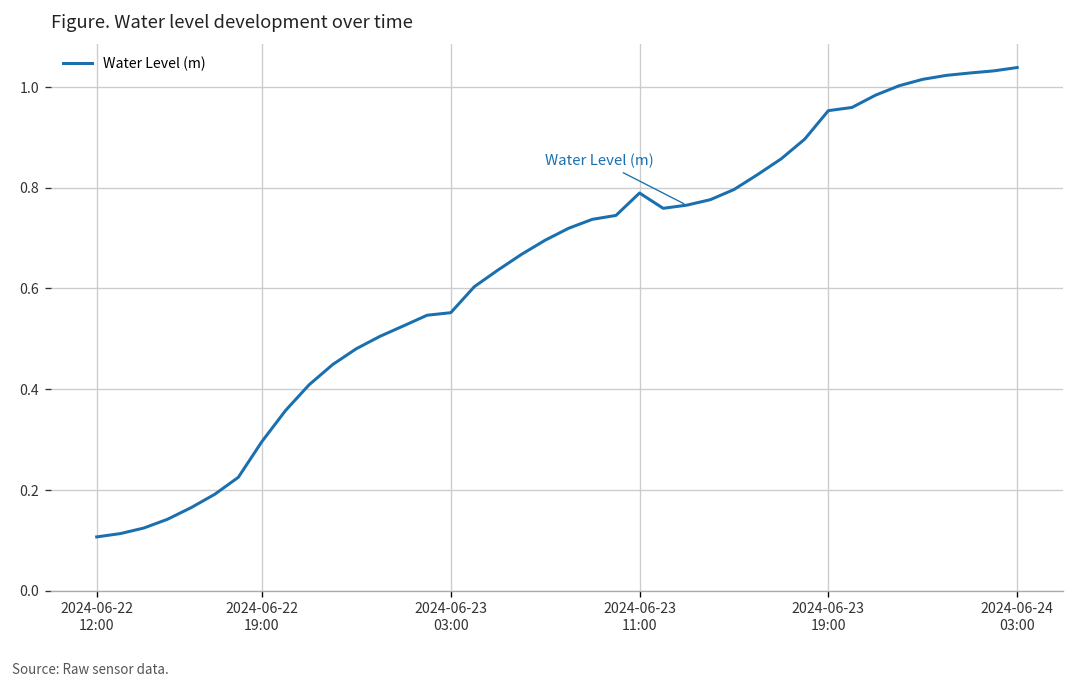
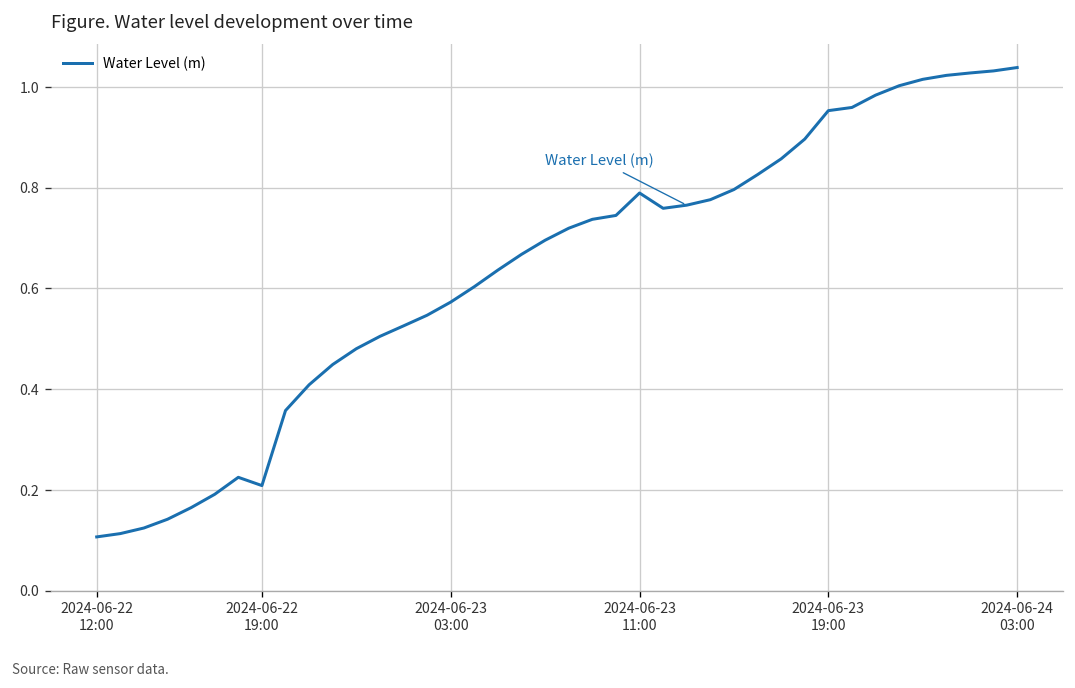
2024-06-22 19:00: 0.30 -> 0.21
2024-06-23 03:00: 0.55 -> 0.57
